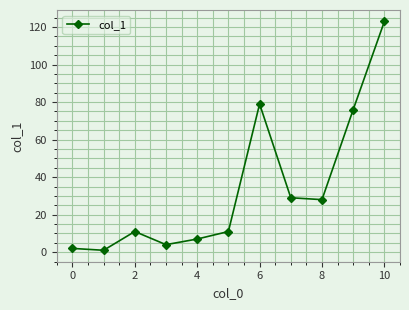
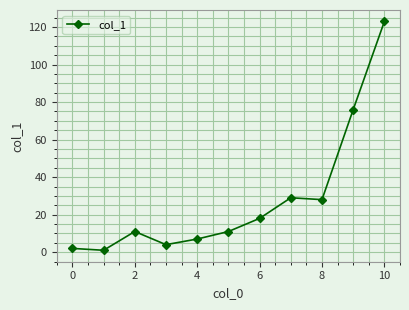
6: 79 -> 18
